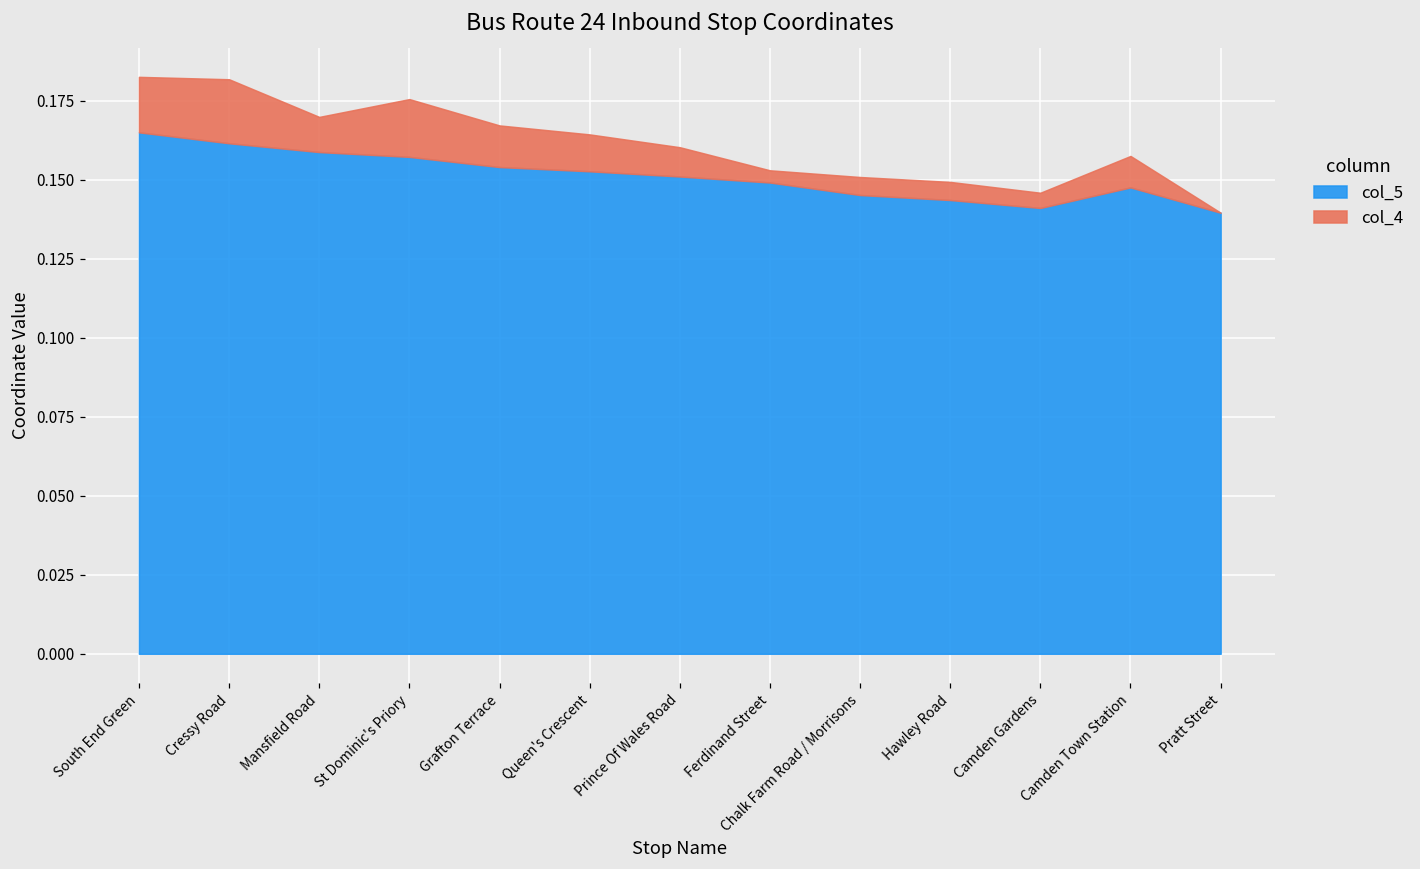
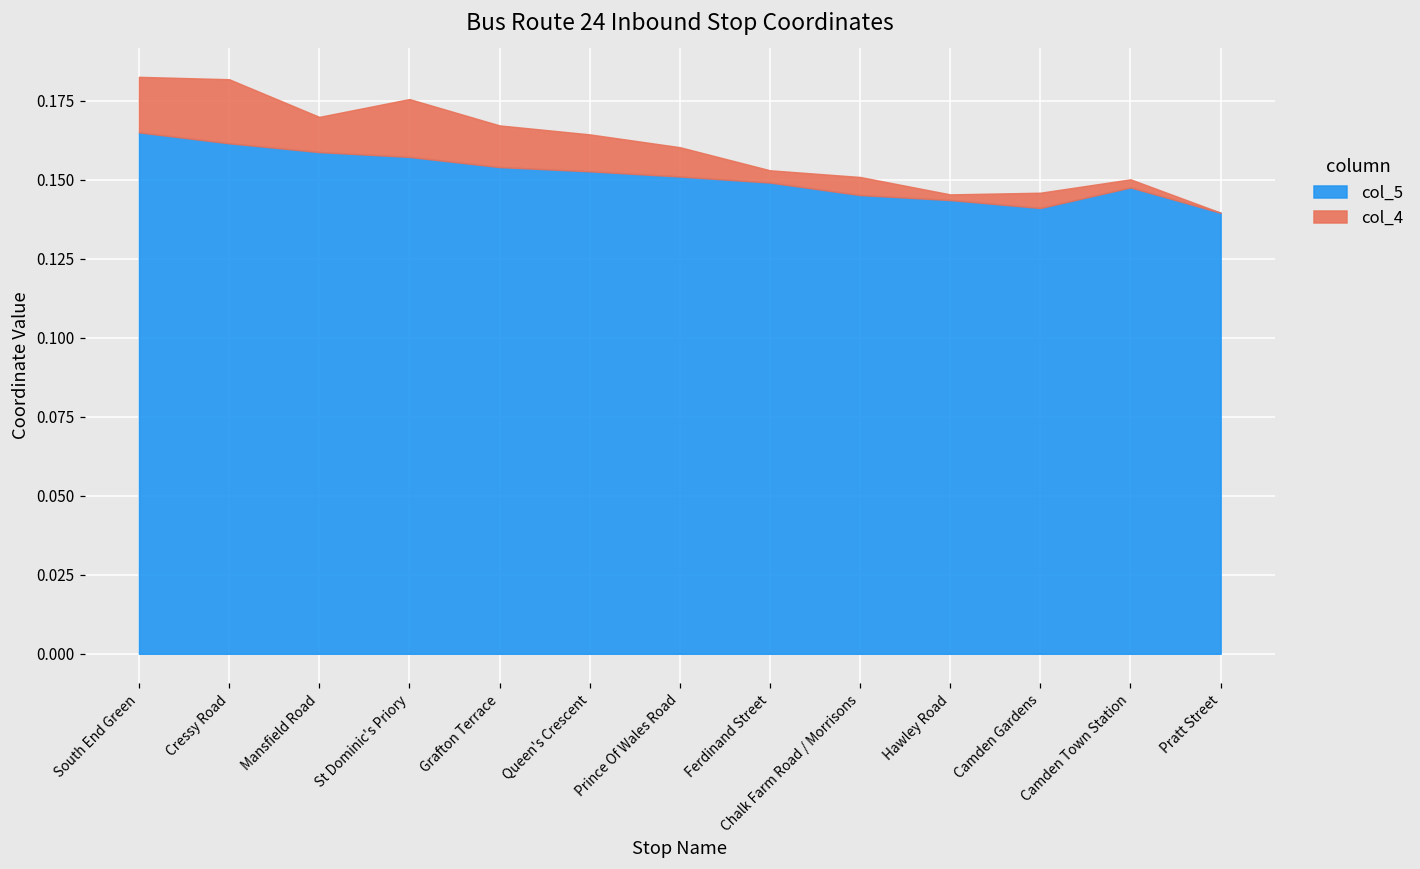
col_4, Hawley Road: 0.006 -> 0.002
col_4, Camden Town Station: 0.010 -> 0.003
